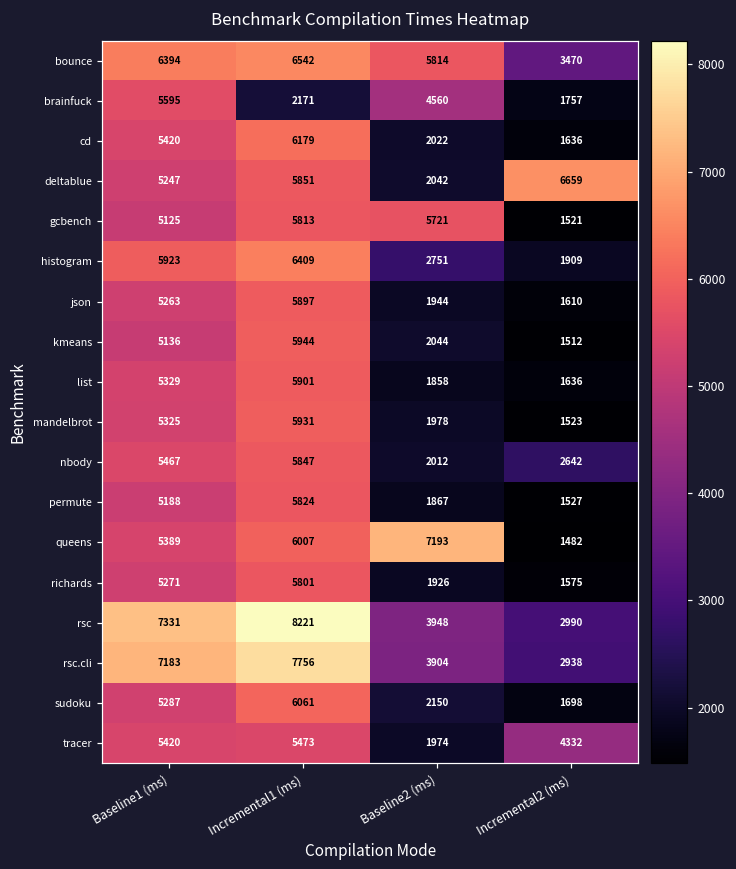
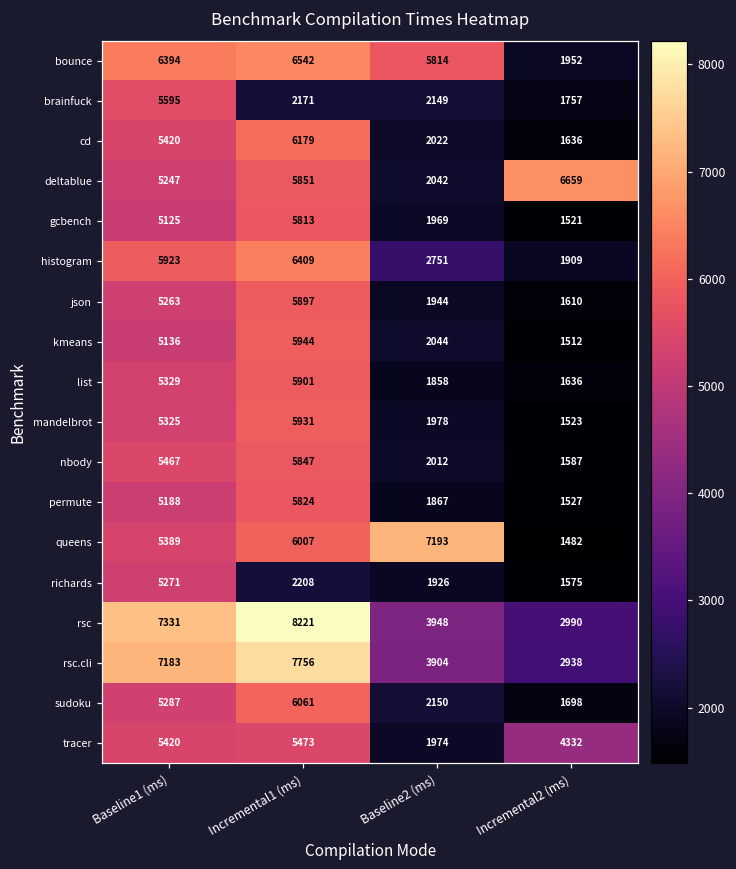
bounce, Incremental2 (ms): 3470 -> 1952
brainfuck, Baseline2 (ms): 4560 -> 2149
gcbench, Baseline2 (ms): 5721 -> 1969
nbody, Incremental2 (ms): 2642 -> 1587
richards, Incremental1 (ms): 5801 -> 2208
